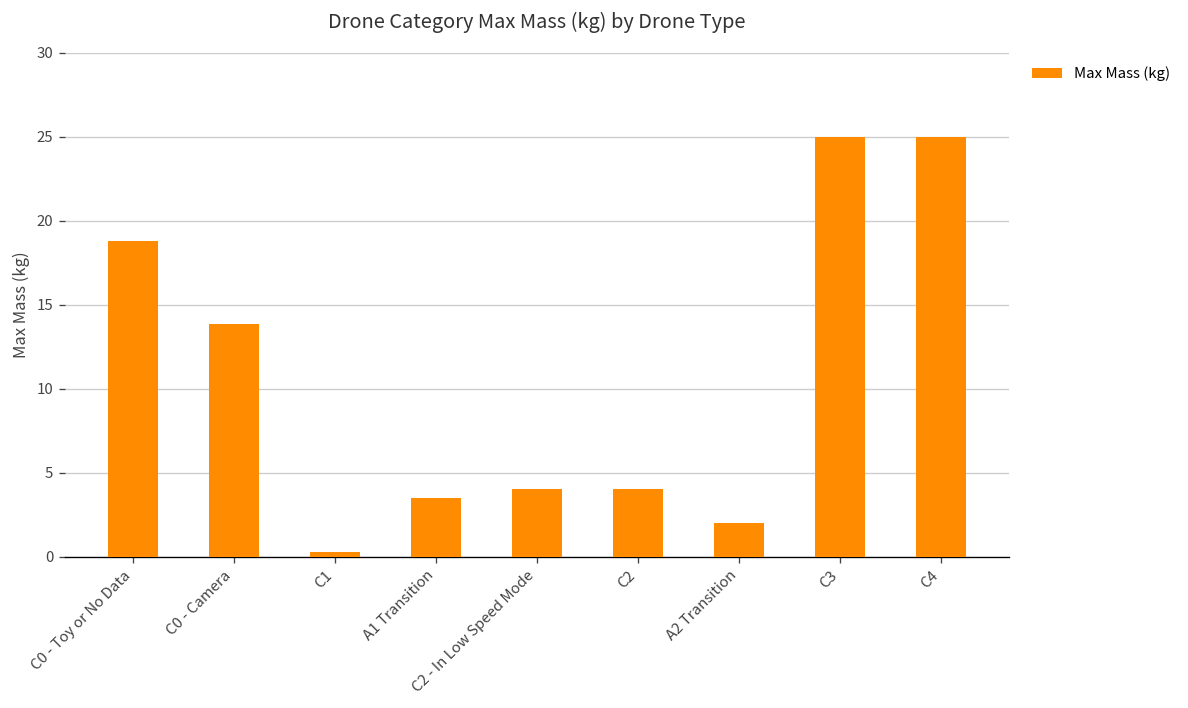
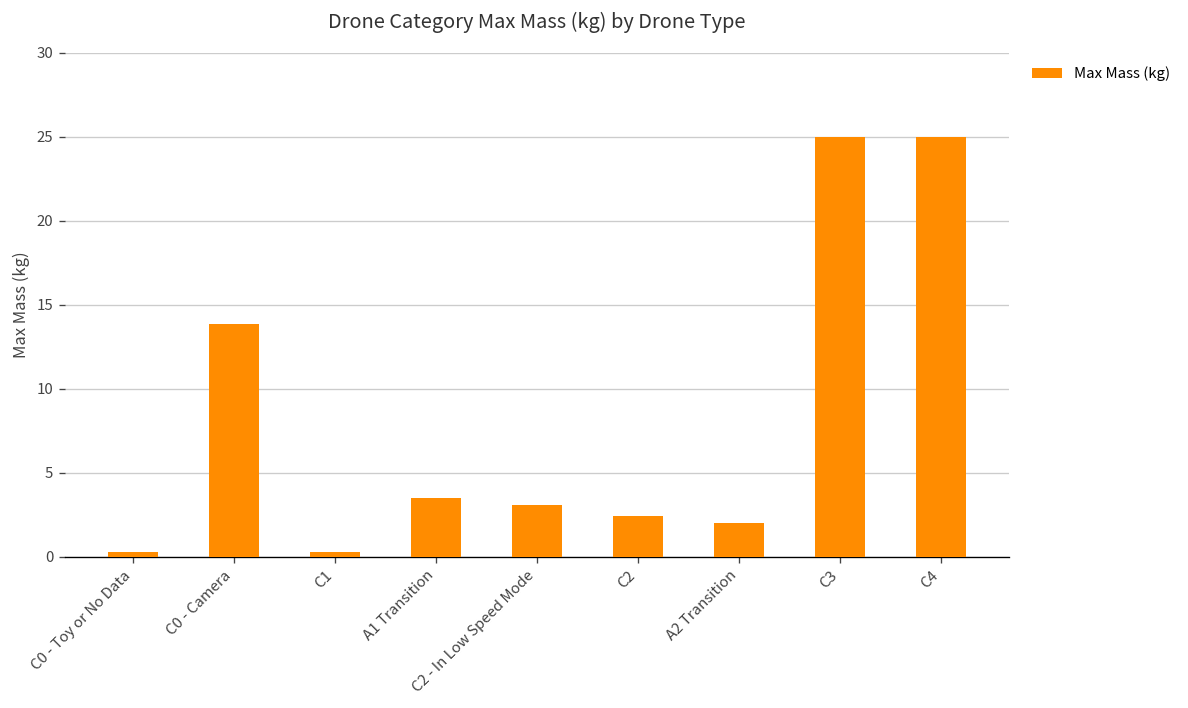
C0 - Toy or No Data: 18.8 -> 0.3
C2 - In Low Speed Mode: 4.0 -> 3.1
C2: 4.0 -> 2.4
